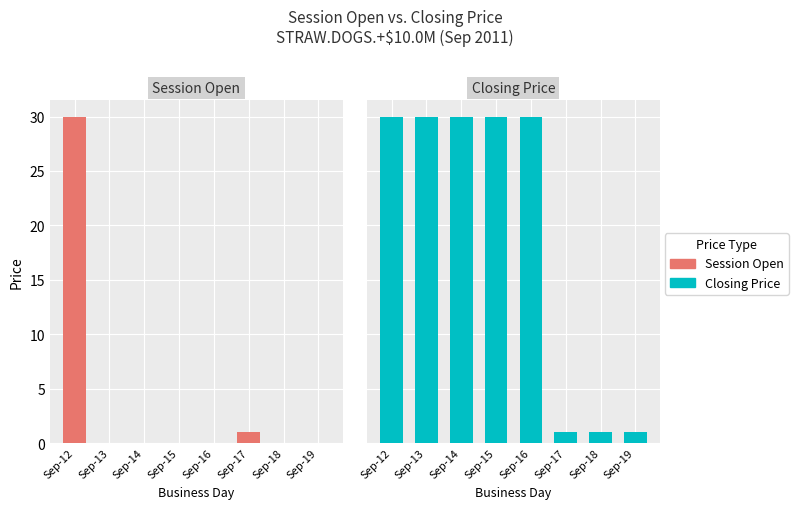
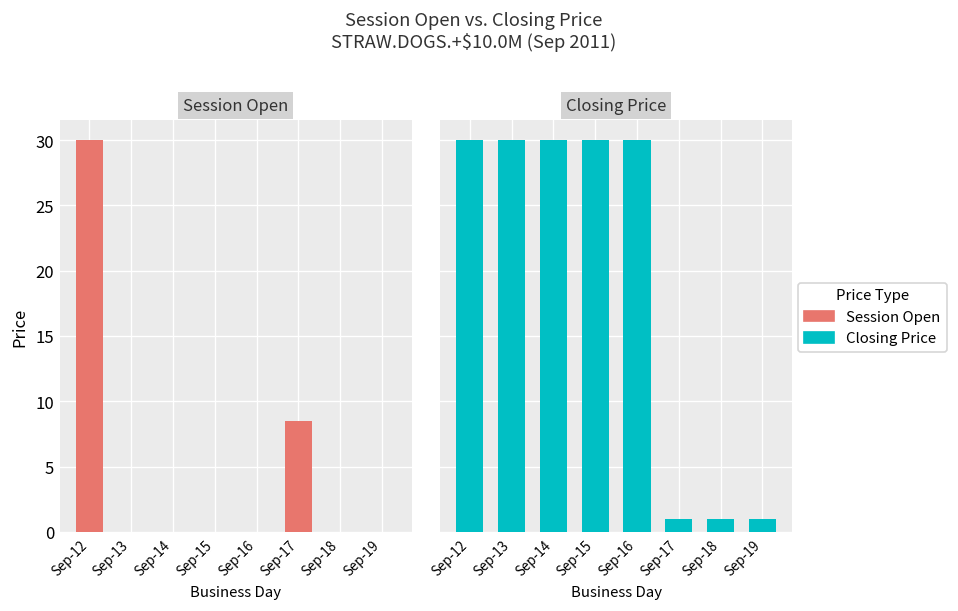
Session Open, Sep-17: 1.0 -> 8.5
